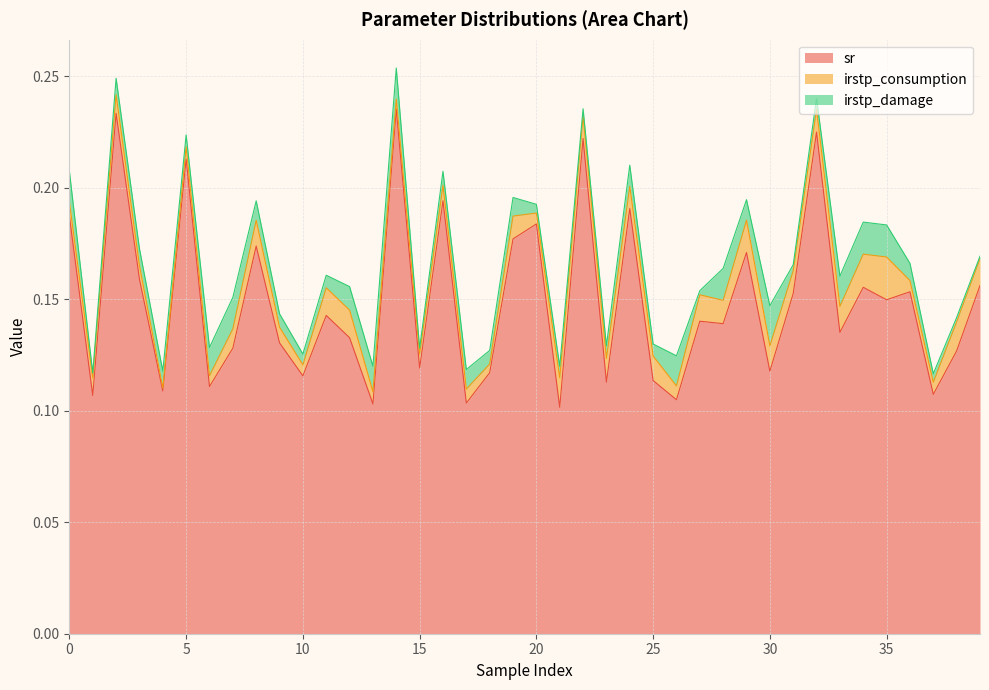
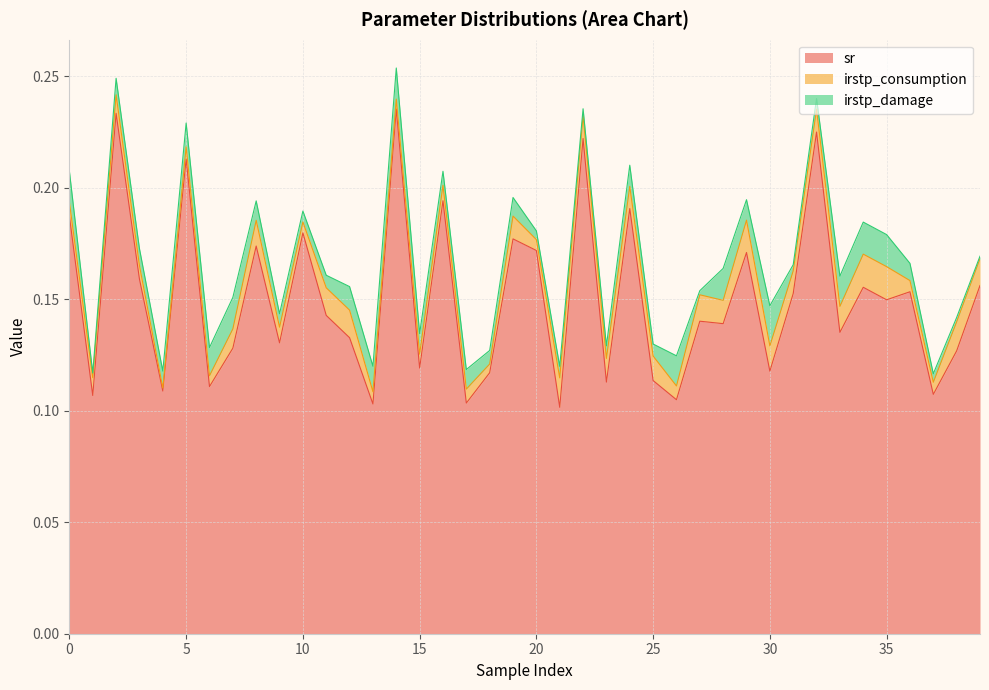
irstp_damage, 5: 0.005 -> 0.011
sr, 10: 0.116 -> 0.180
irstp_damage, 15: 0.003 -> 0.009
sr, 20: 0.184 -> 0.172
irstp_consumption, 35: 0.019 -> 0.015
